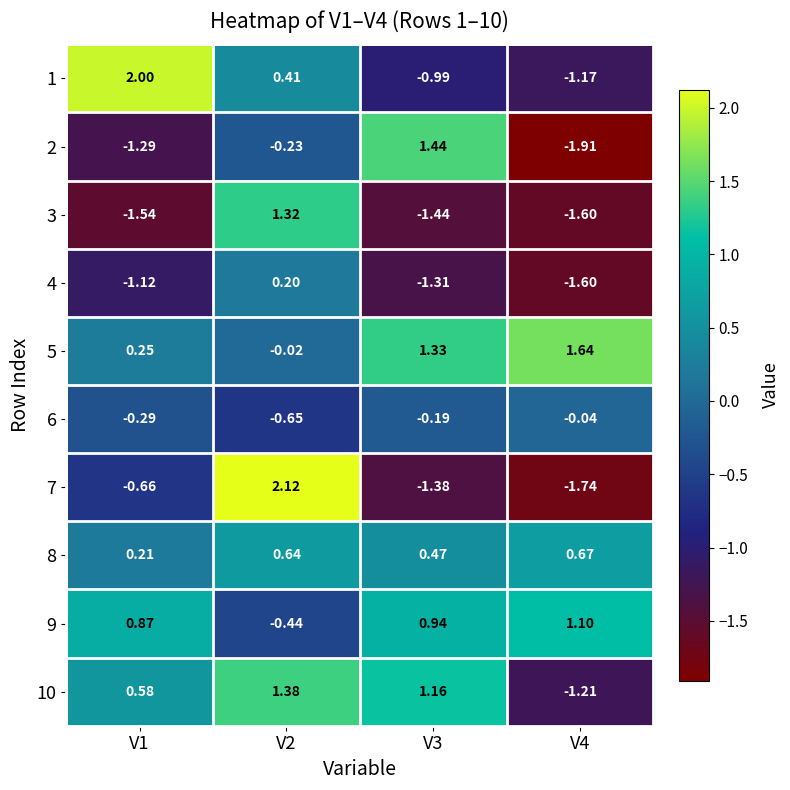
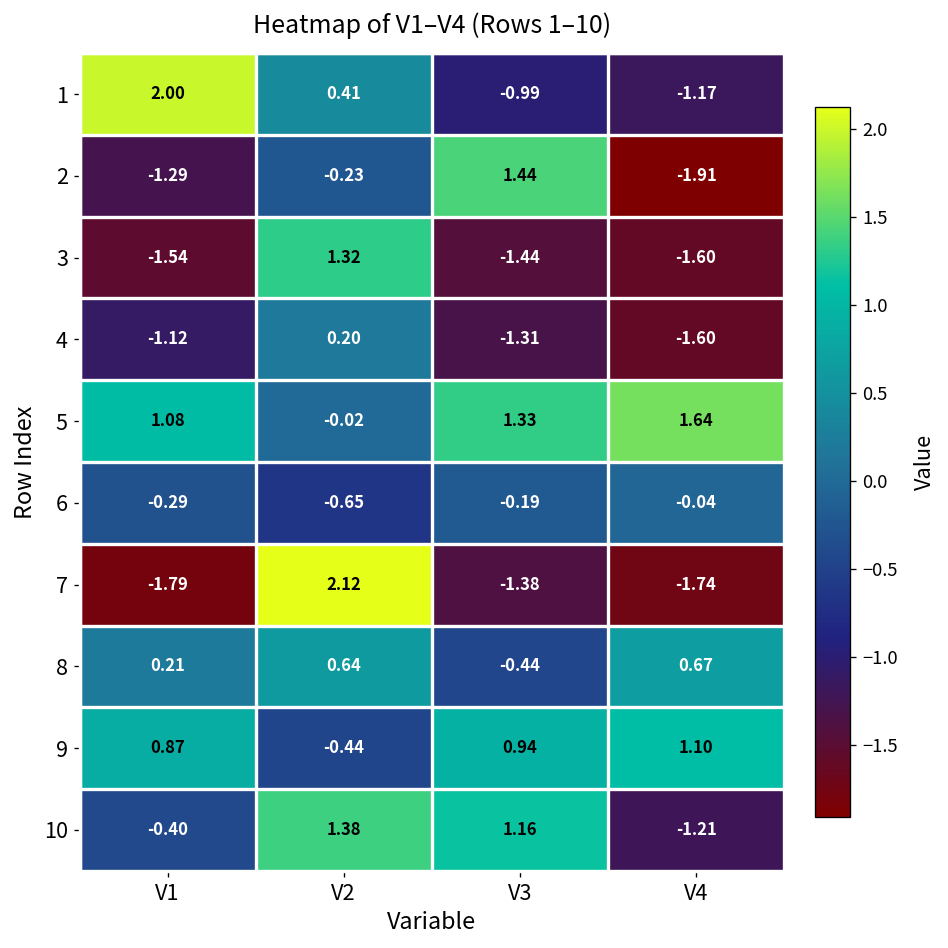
5, V1: 0.25 -> 1.08
7, V1: -0.66 -> -1.79
8, V3: 0.47 -> -0.44
10, V1: 0.58 -> -0.40
